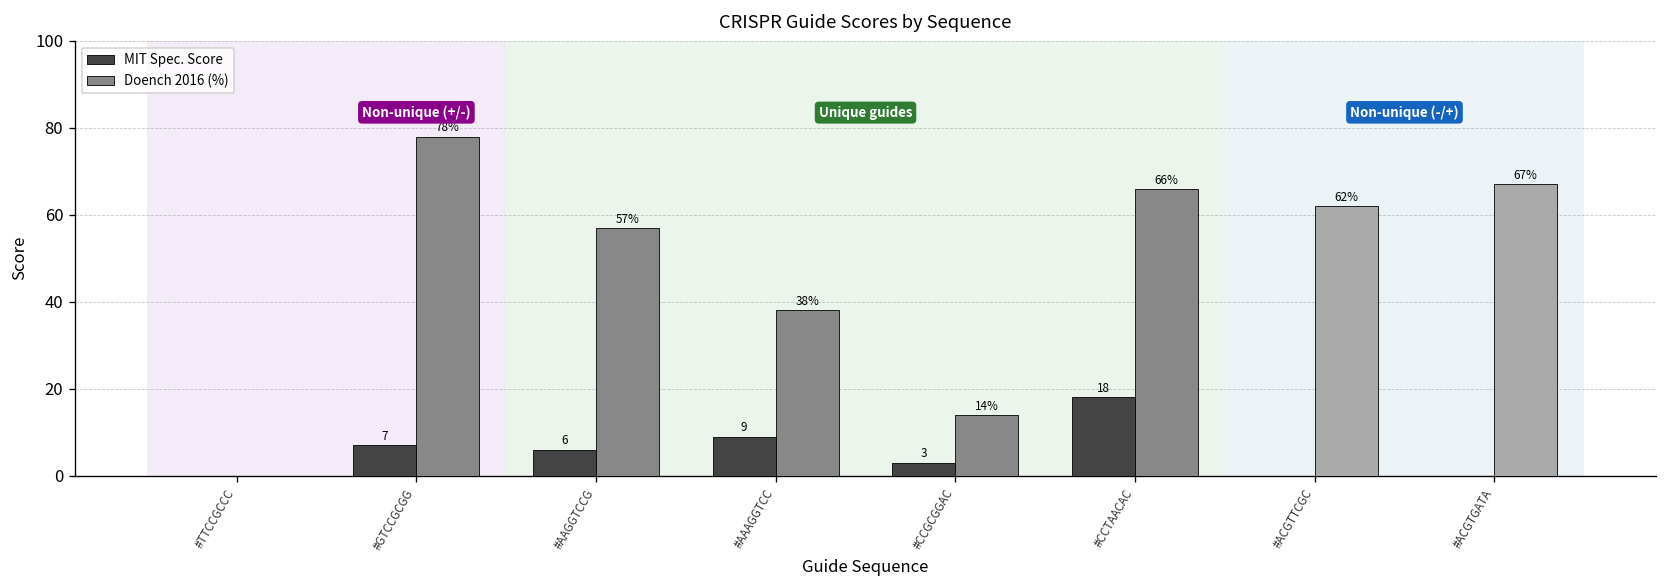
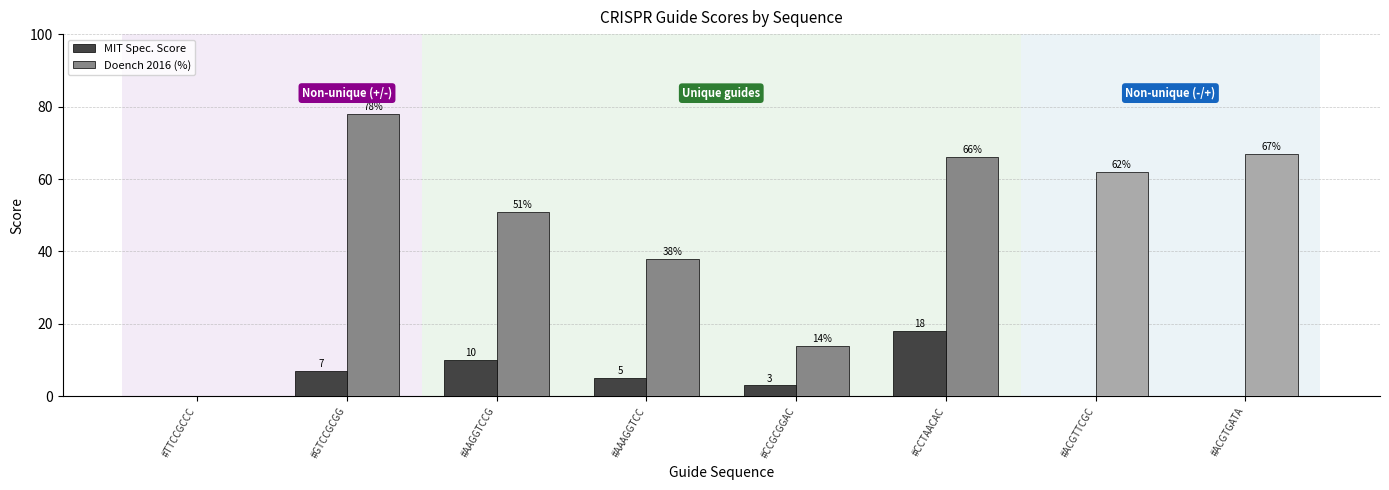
MIT Spec. Score, #AAGGTCCG: 6 -> 10
Doench 2016 (%), #AAGGTCCG: 57% -> 51%
MIT Spec. Score, #AAAGGTCC: 9 -> 5
